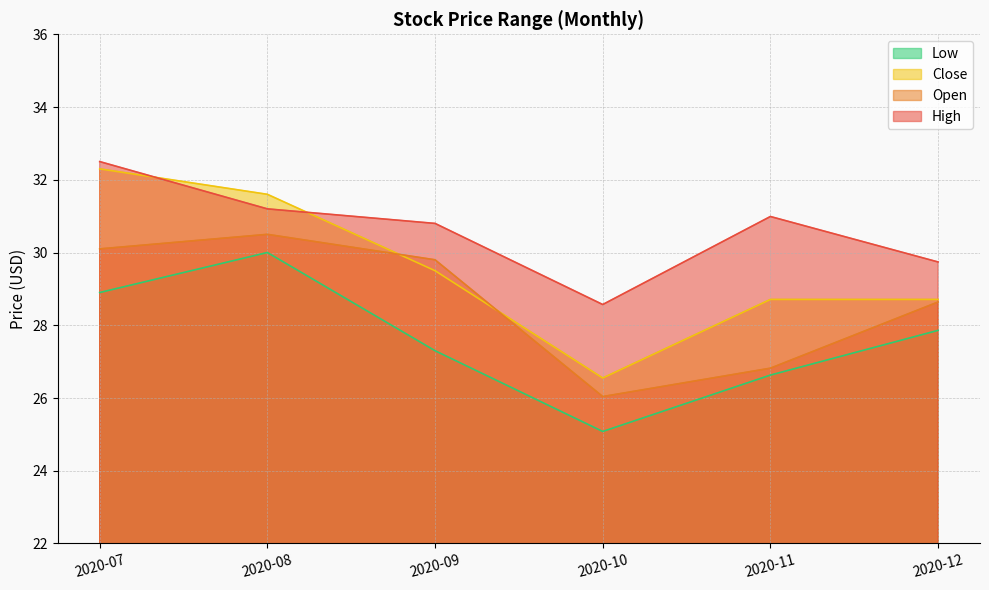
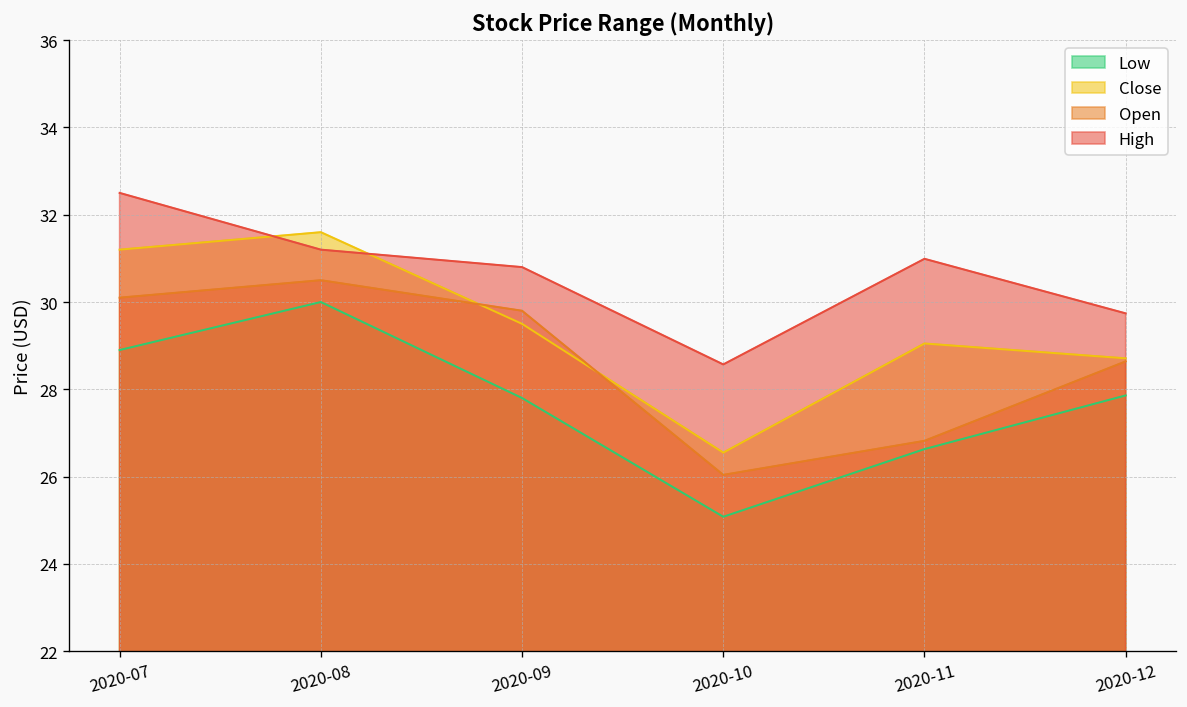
Close, 2020-07: 32.3 -> 31.2
Low, 2020-09: 27.3 -> 27.8
Close, 2020-11: 28.7 -> 29.1
